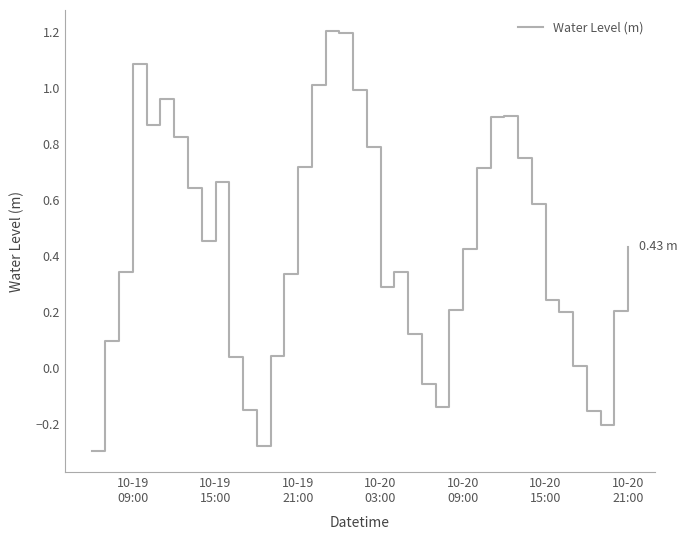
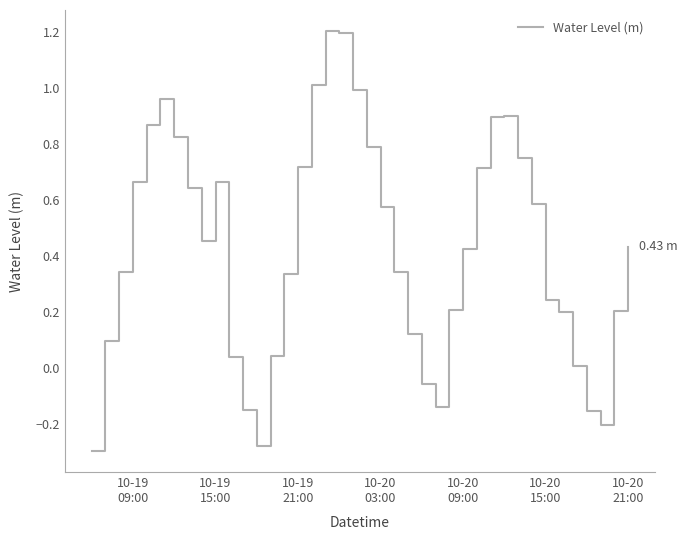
10-19 09:00: 1.09 -> 0.67
10-20 03:00: 0.29 -> 0.57
